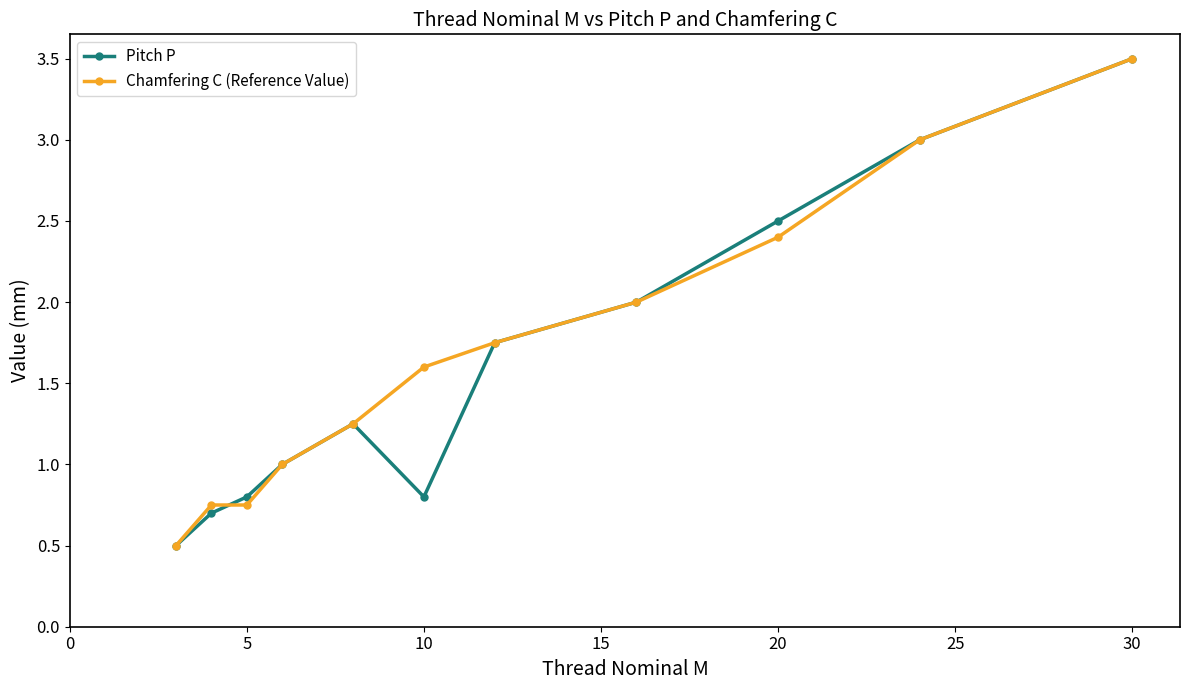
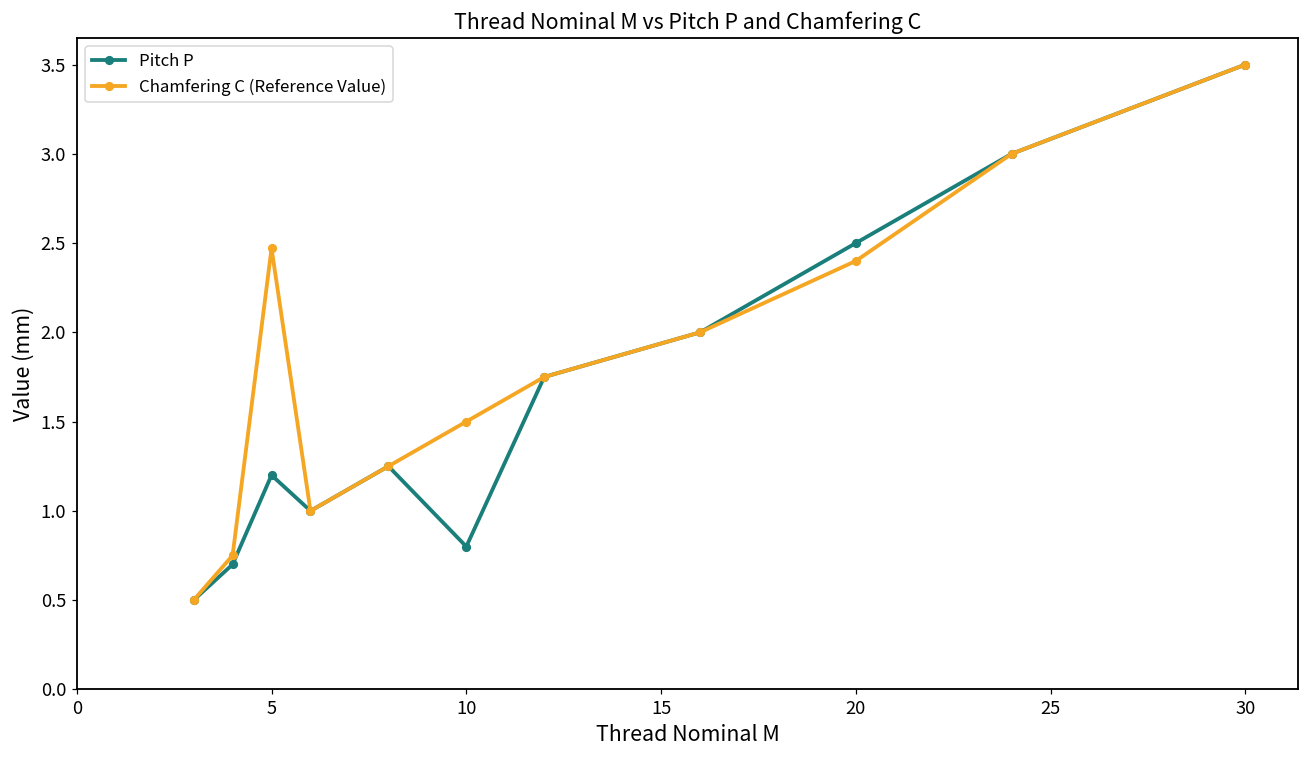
Pitch P, 5: 0.8 -> 1.2
Chamfering C (Reference Value), 5: 0.75 -> 2.47
Chamfering C (Reference Value), 10: 1.6 -> 1.5
